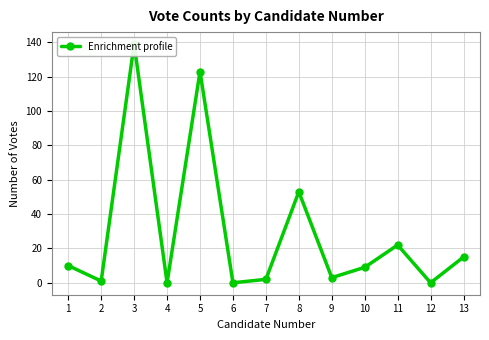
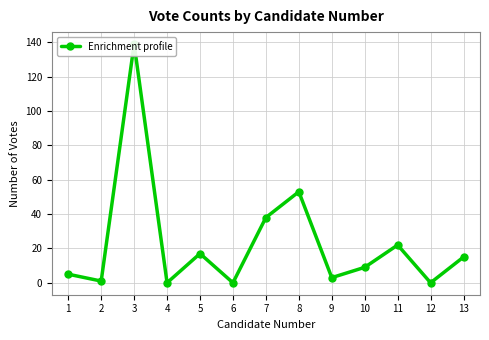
1: 10 -> 5
5: 123 -> 17
7: 2 -> 38
